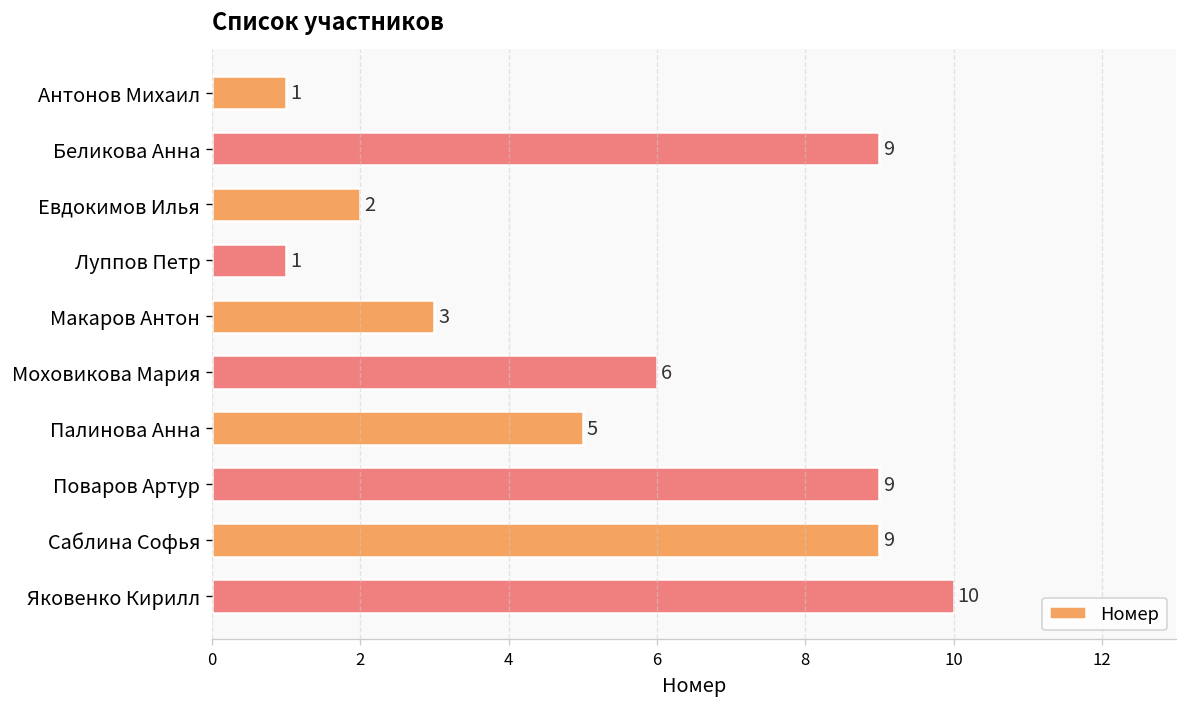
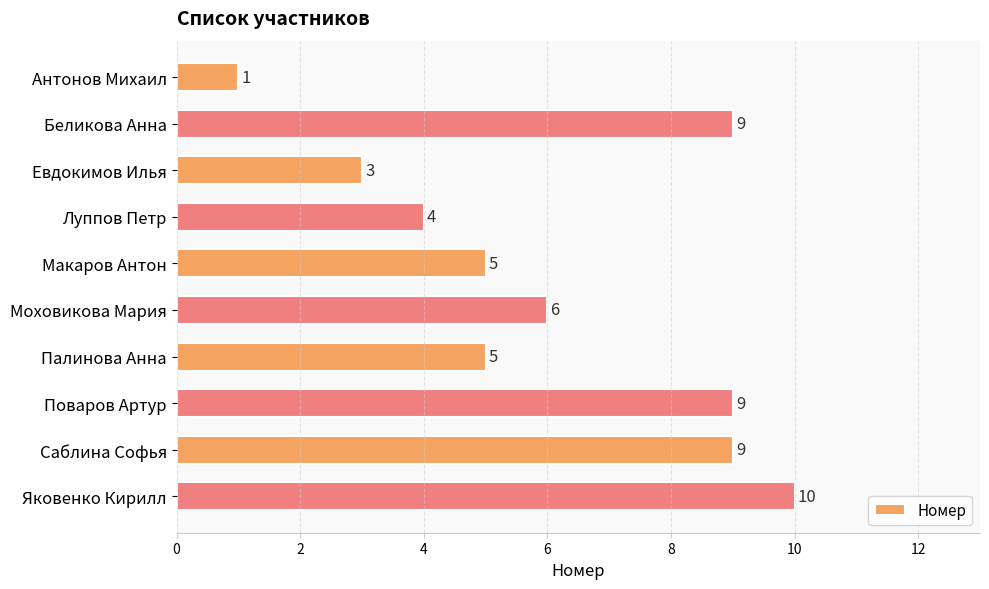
Евдокимов Илья: 2 -> 3
Луппов Петр: 1 -> 4
Макаров Антон: 3 -> 5
